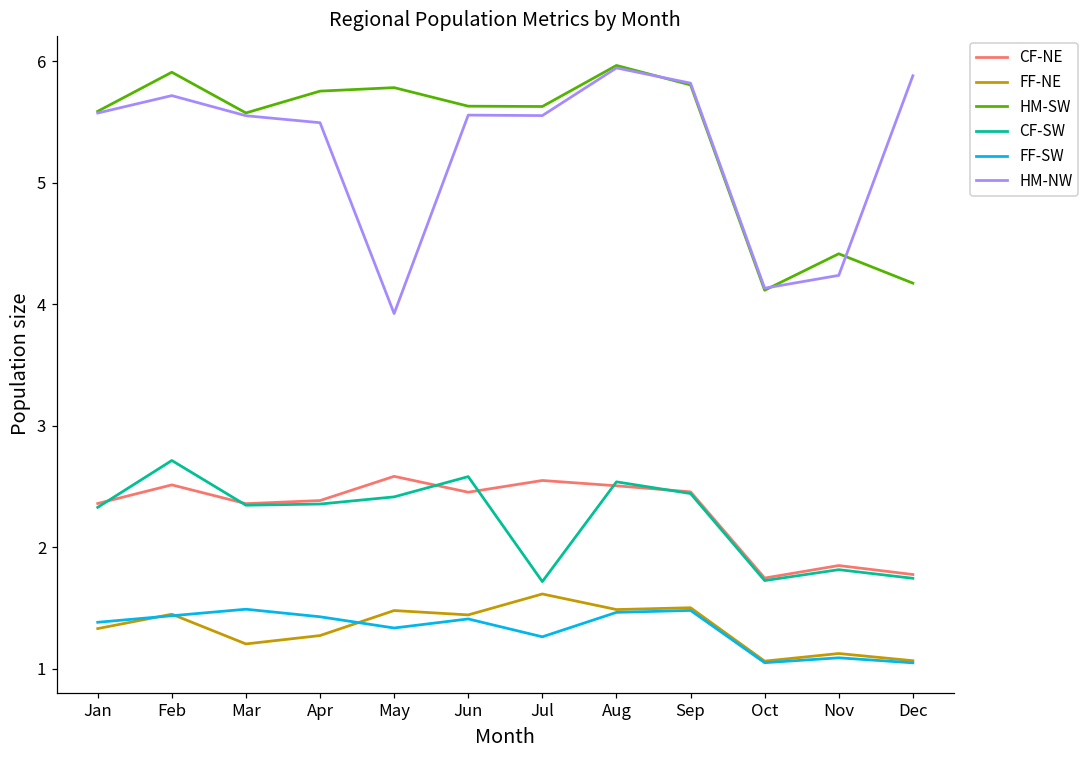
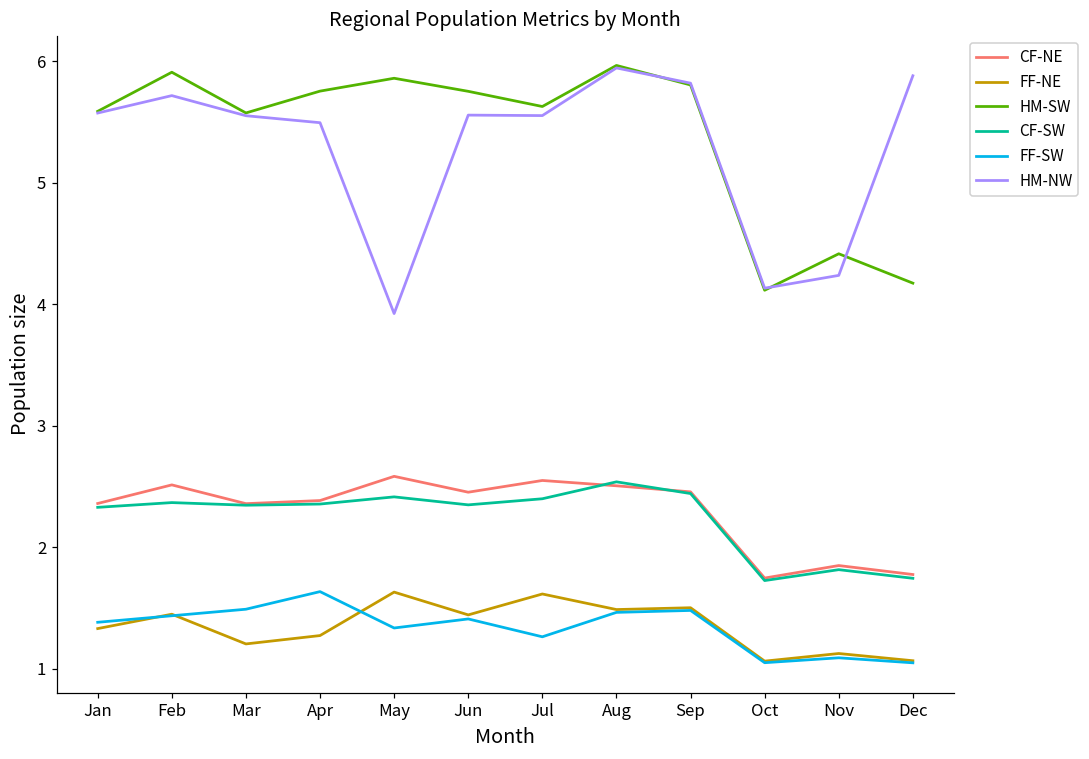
CF-SW, Feb: 2.71 -> 2.37
FF-SW, Apr: 1.43 -> 1.63
FF-NE, May: 1.48 -> 1.63
HM-SW, May: 5.78 -> 5.86
HM-SW, Jun: 5.63 -> 5.75
CF-SW, Jun: 2.58 -> 2.35
CF-SW, Jul: 1.72 -> 2.40
